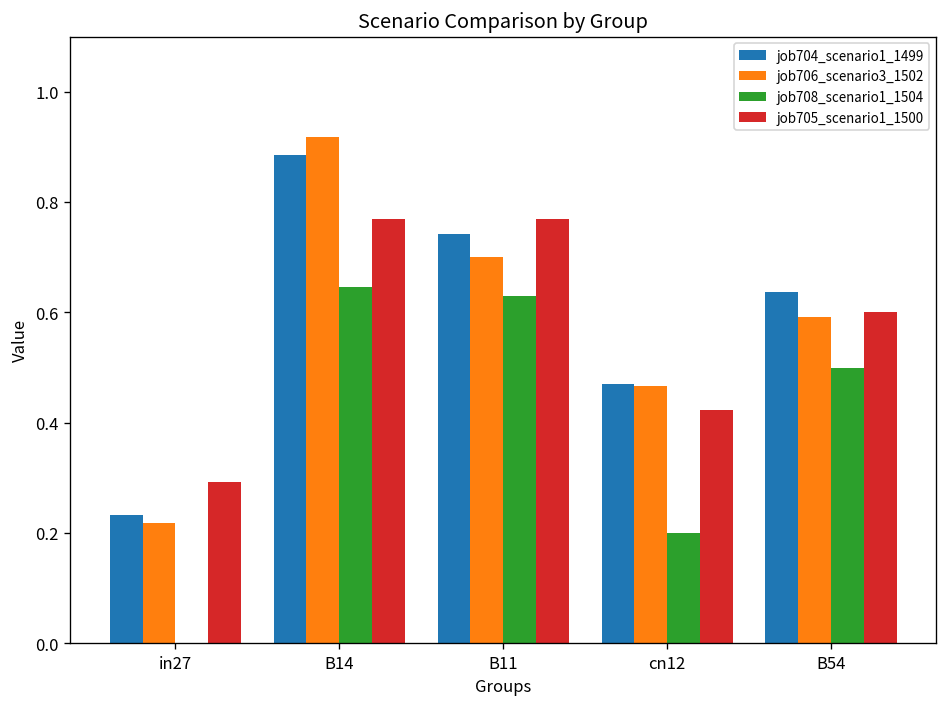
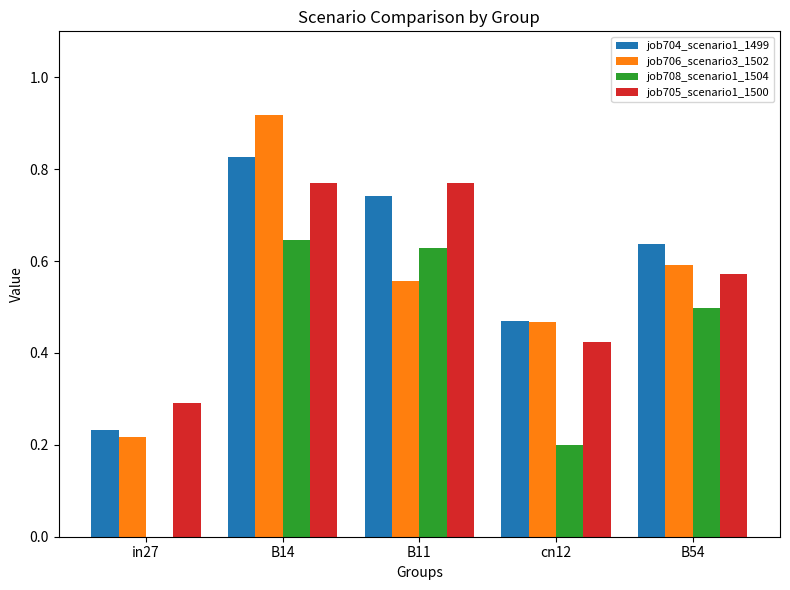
job704_scenario1_1499, B14: 0.89 -> 0.83
job706_scenario3_1502, B11: 0.70 -> 0.56
job705_scenario1_1500, B54: 0.60 -> 0.57
